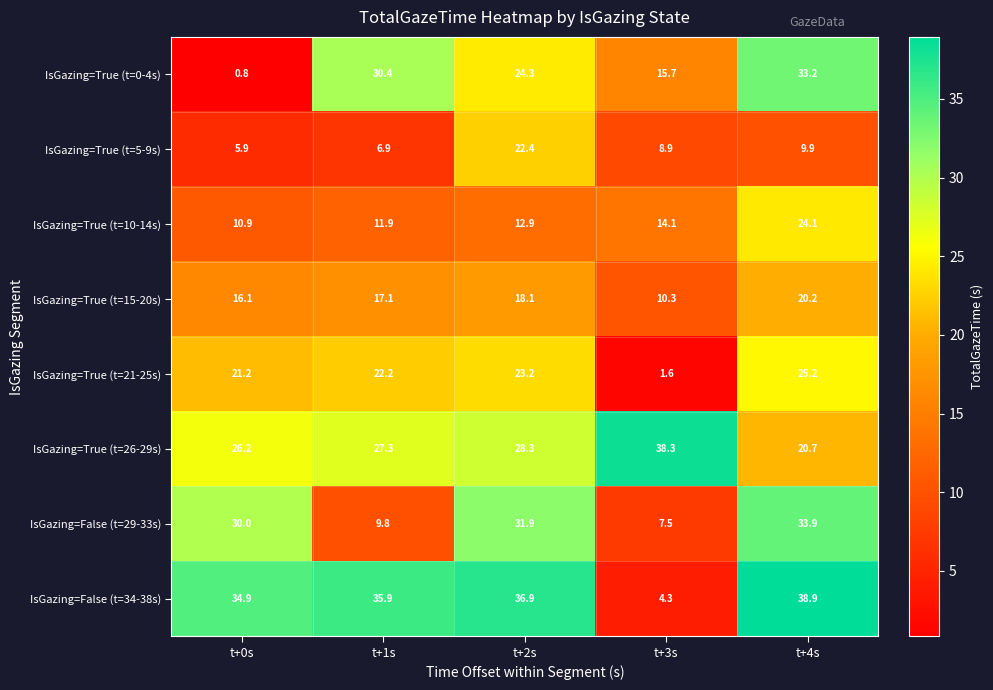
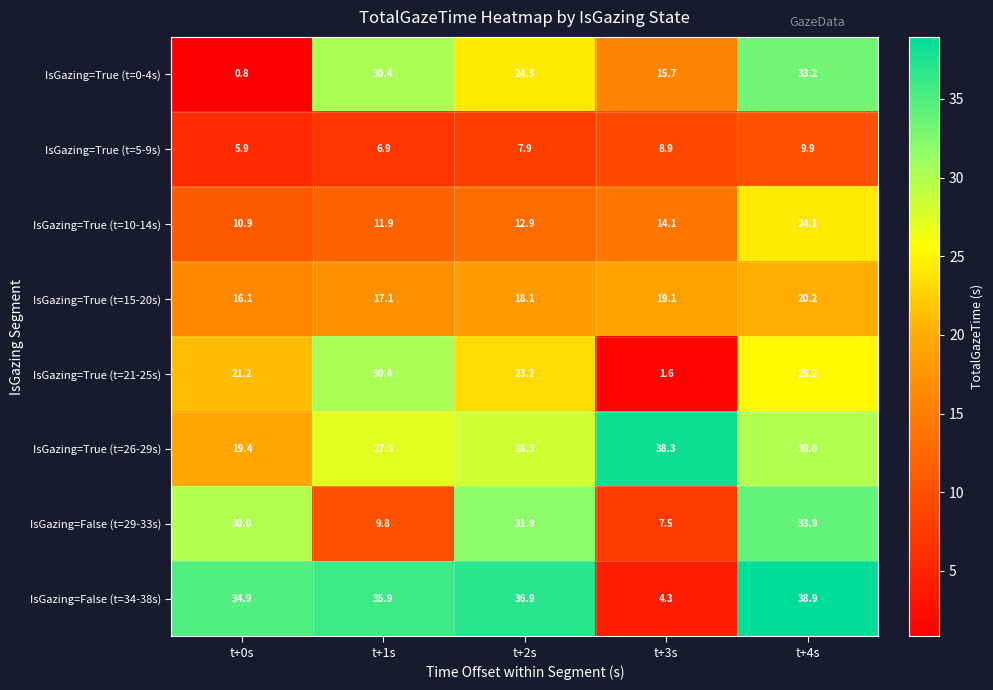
IsGazing=True (t=5-9s), t+2s: 22.4 -> 7.9
IsGazing=True (t=15-20s), t+3s: 10.3 -> 19.1
IsGazing=True (t=21-25s), t+1s: 22.2 -> 30.4
IsGazing=True (t=26-29s), t+0s: 26.2 -> 19.4
IsGazing=True (t=26-29s), t+4s: 20.7 -> 30.0
